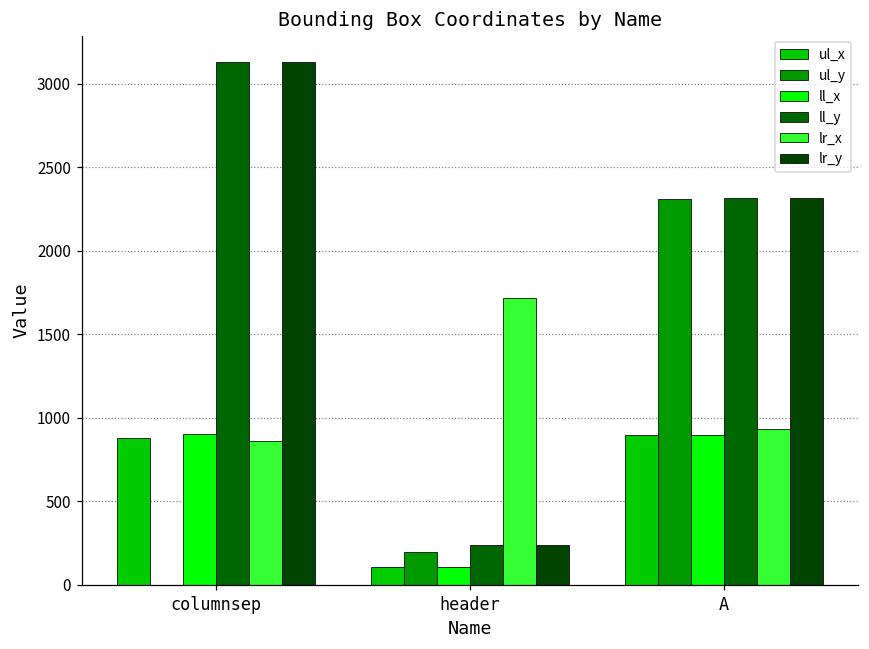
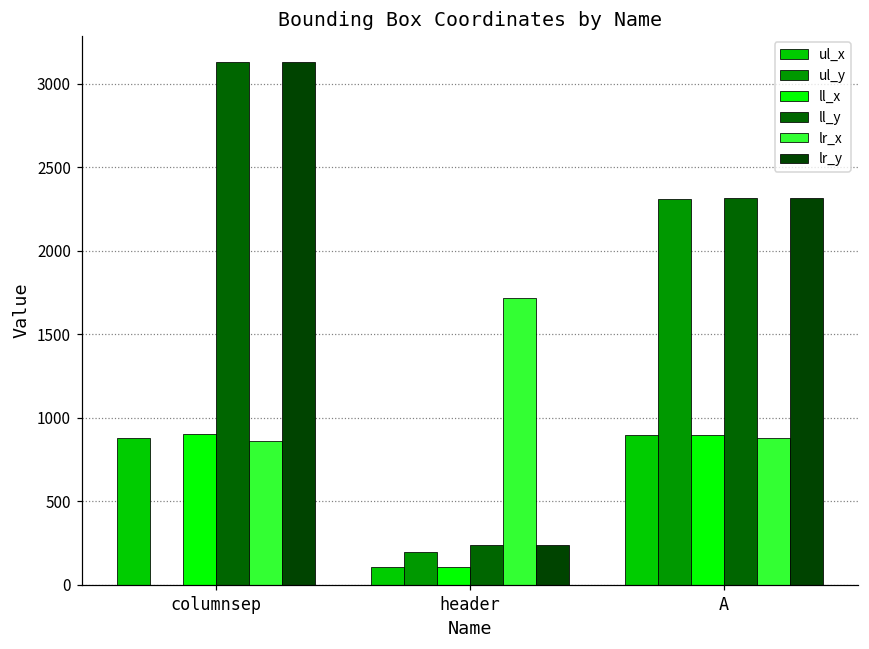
lr_x, A: 940 -> 880
